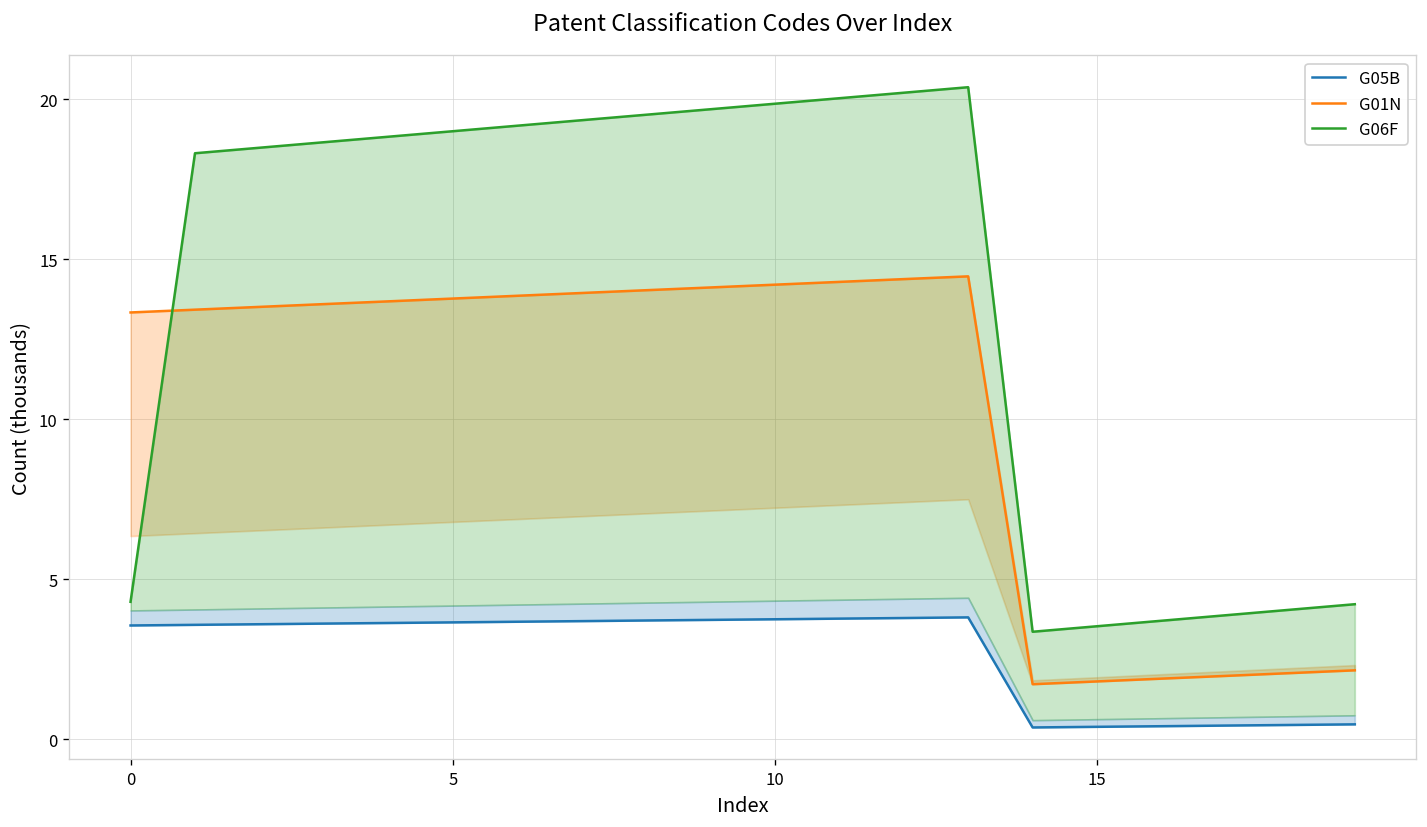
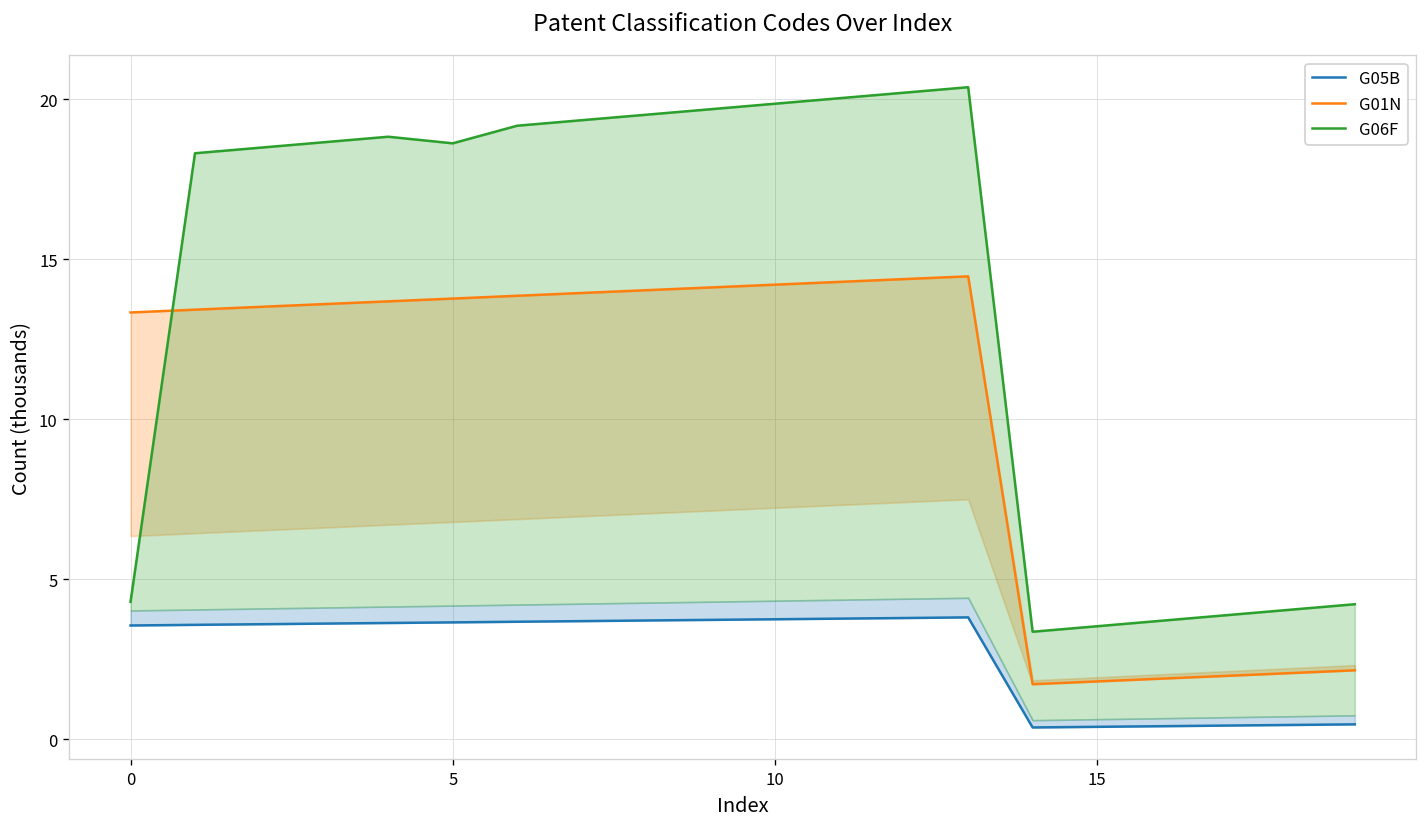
G06F, 5: 19.0 -> 18.6
